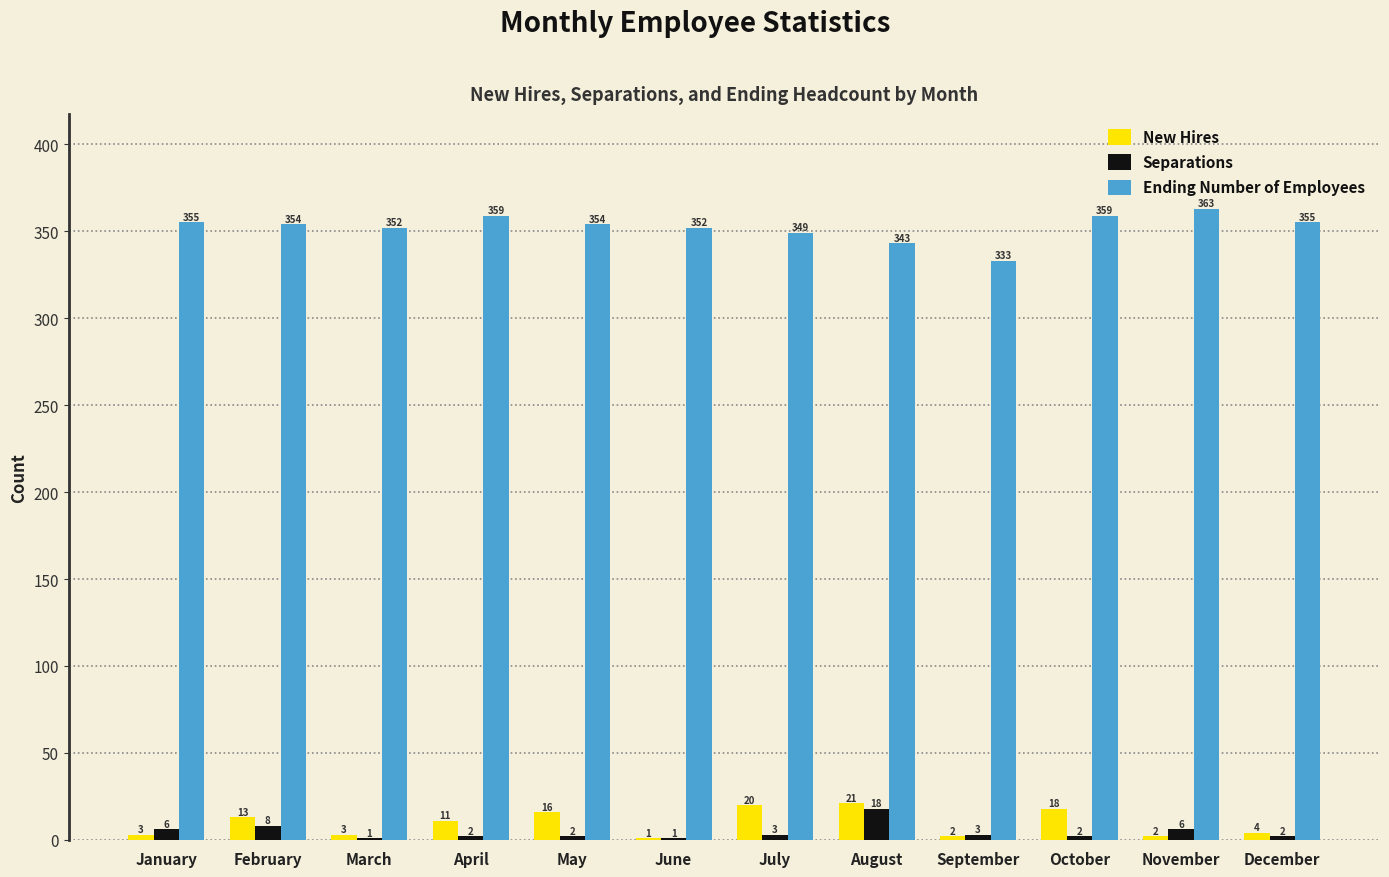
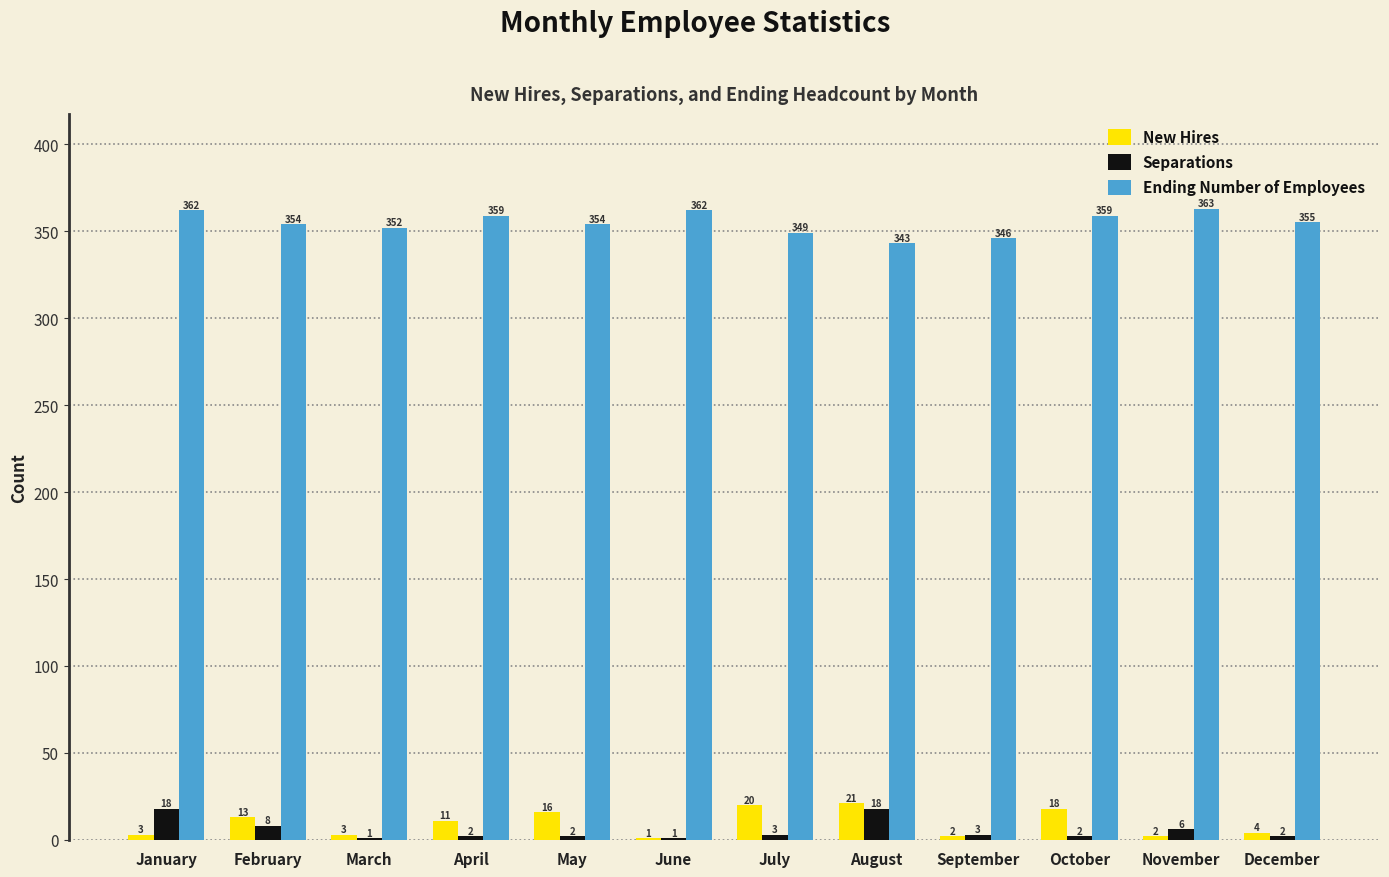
Separations, January: 6 -> 18
Ending Number of Employees, January: 355 -> 362
Ending Number of Employees, June: 352 -> 362
Ending Number of Employees, September: 333 -> 346
